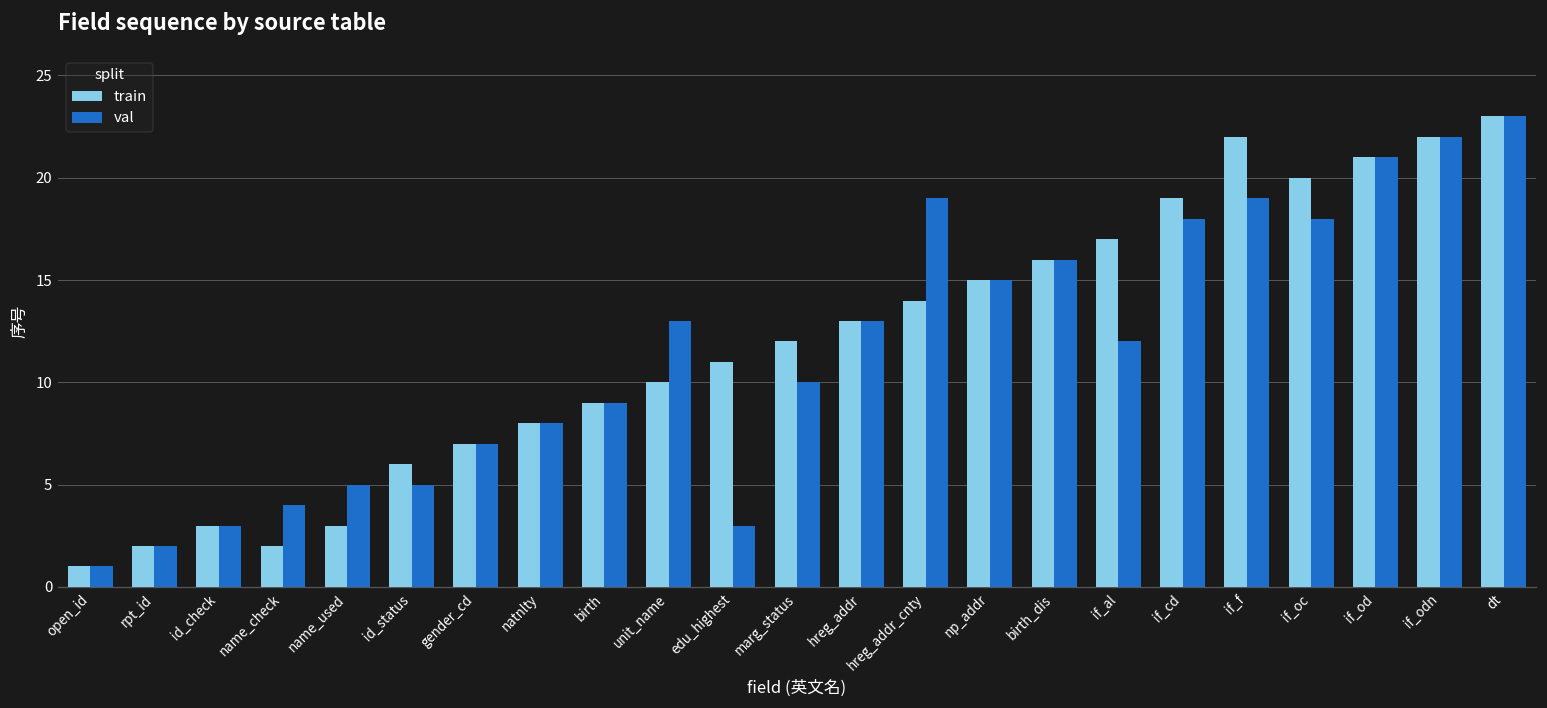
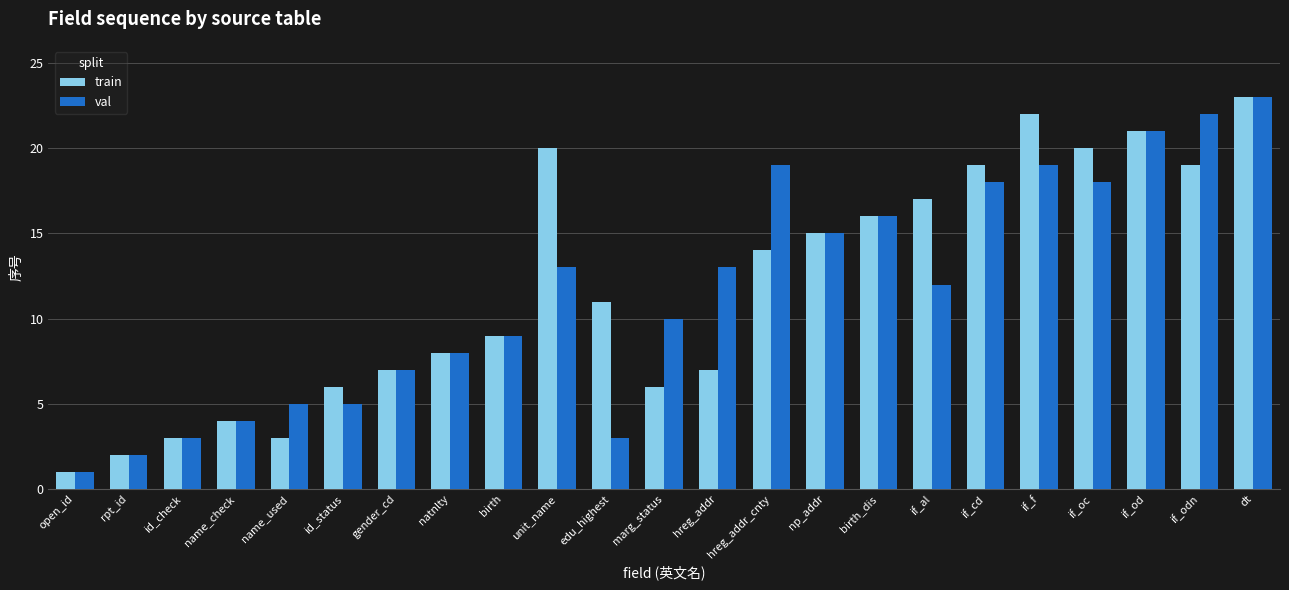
train, name_check: 2 -> 4
train, unit_name: 10 -> 20
train, marg_status: 12 -> 6
train, hreg_addr: 13 -> 7
train, if_odn: 22 -> 19
